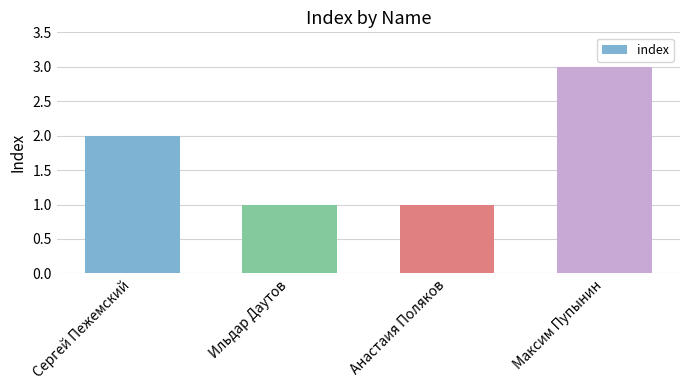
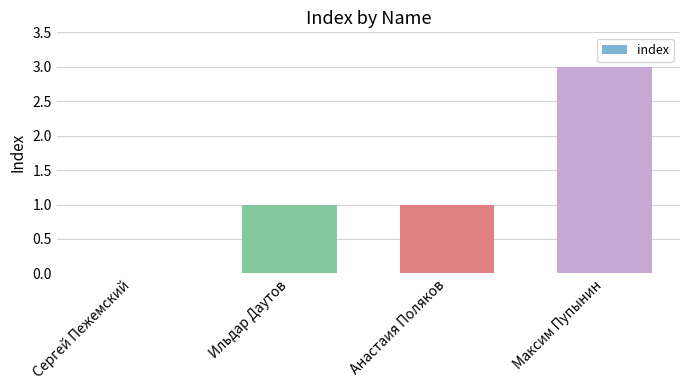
Сергей Пежемский: 2 -> 0
